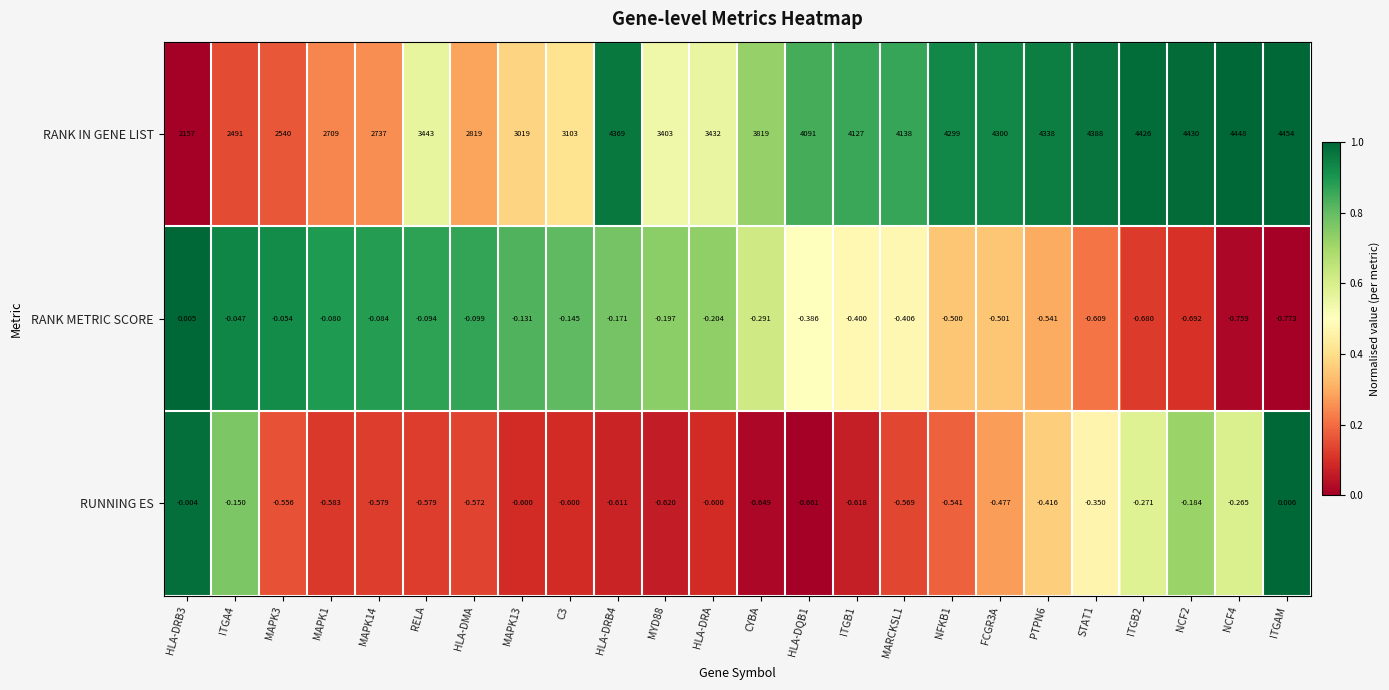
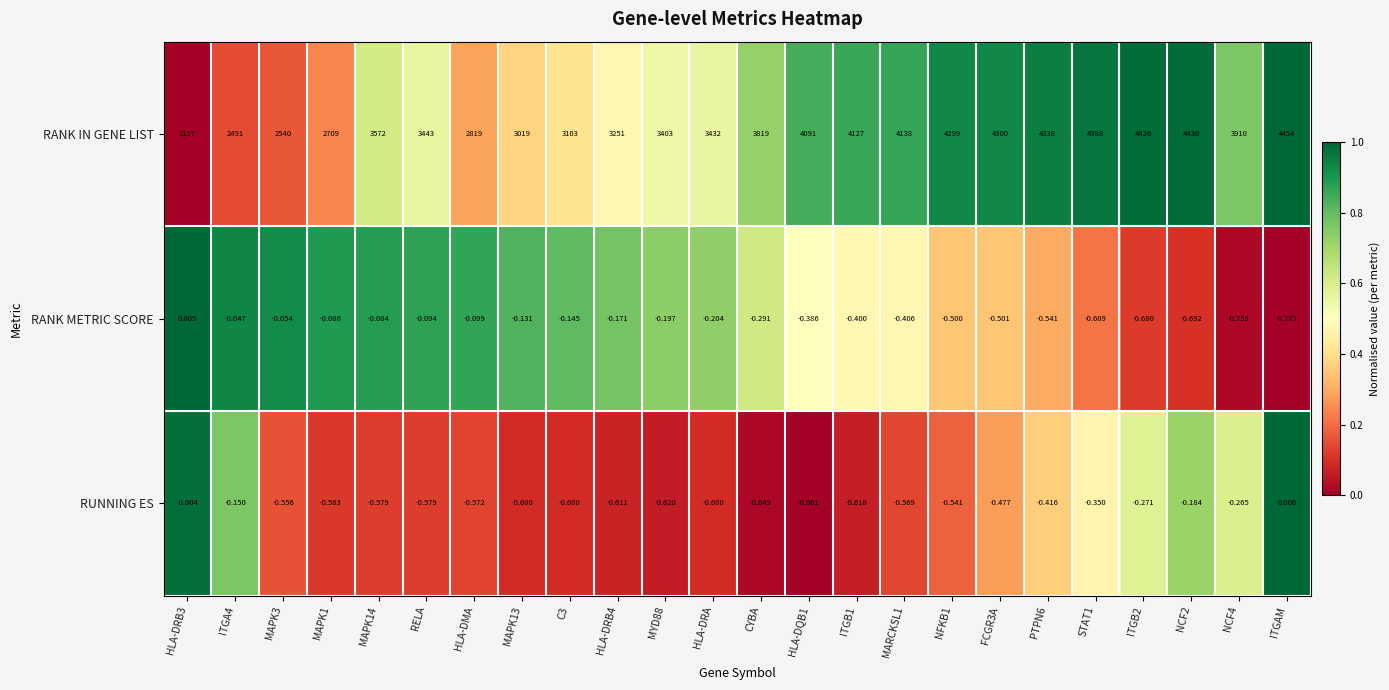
RANK IN GENE LIST, MAPK14: 2737 -> 3572
RANK IN GENE LIST, HLA-DRB4: 4369 -> 3251
RANK IN GENE LIST, NCF4: 4448 -> 3910
